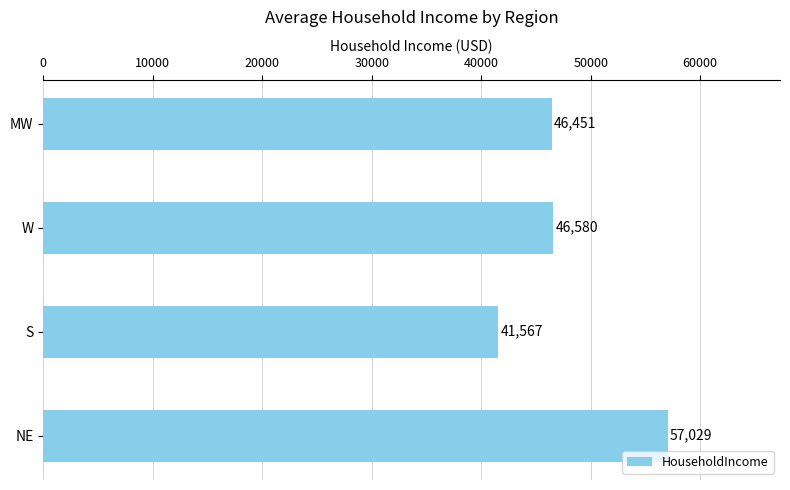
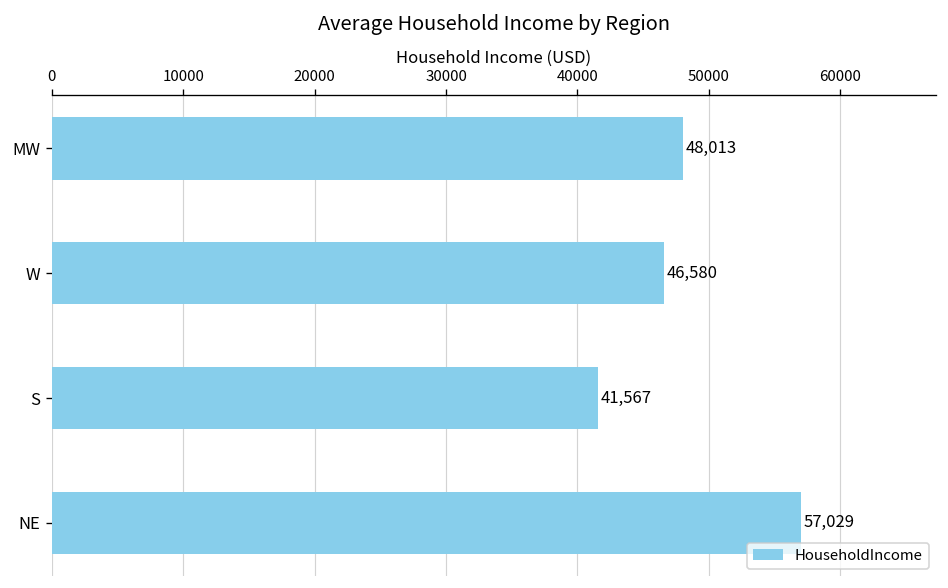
MW: 46,451 -> 48,013
